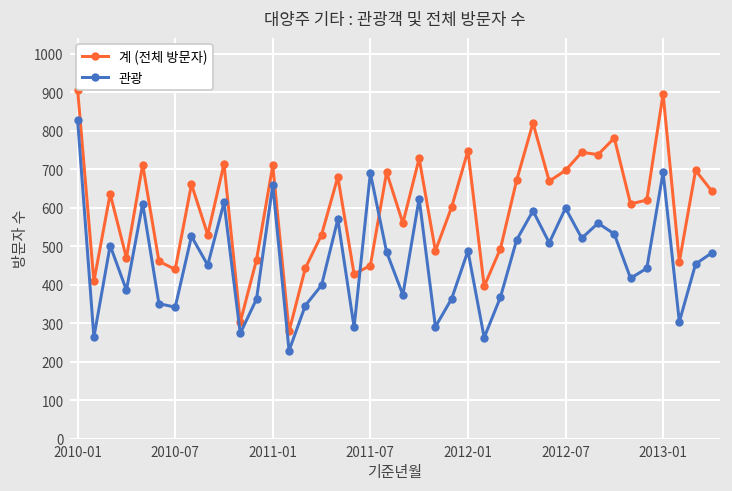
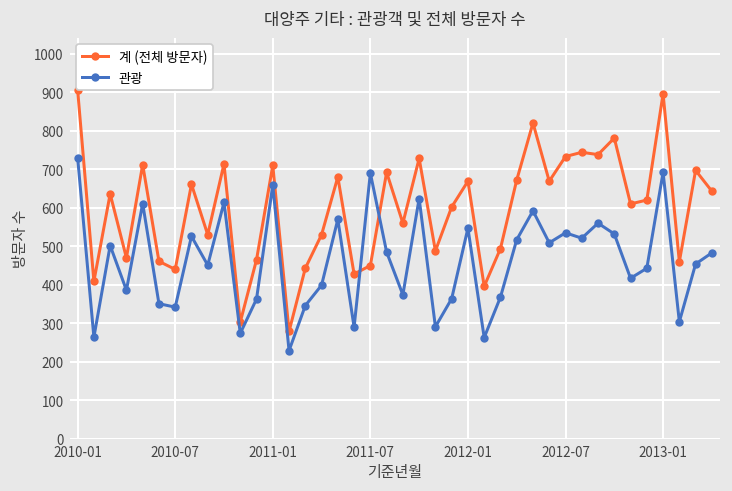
관광, 2010-01: 830 -> 730
계 (전체 방문자), 2012-01: 750 -> 670
관광, 2012-01: 490 -> 550
계 (전체 방문자), 2012-07: 700 -> 730
관광, 2012-07: 600 -> 540
